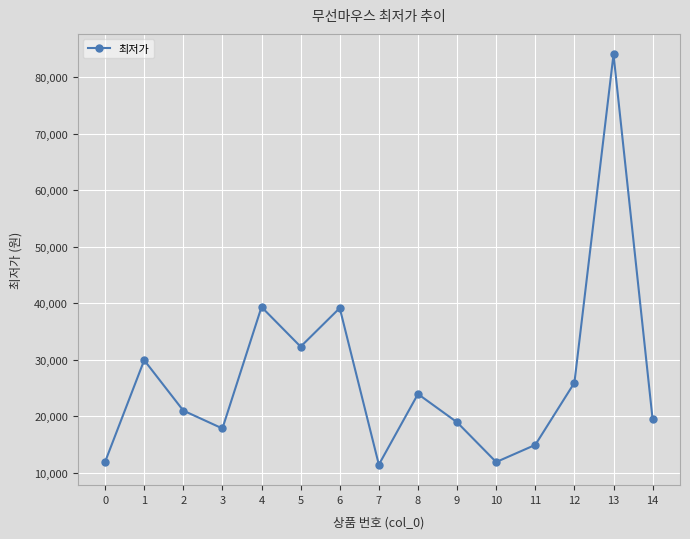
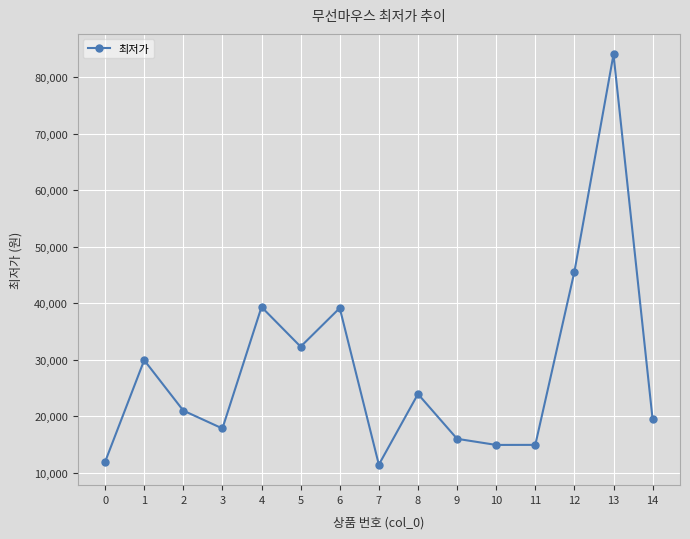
9: 19,000 -> 16,000
10: 12,000 -> 15,000
12: 26,000 -> 46,000
